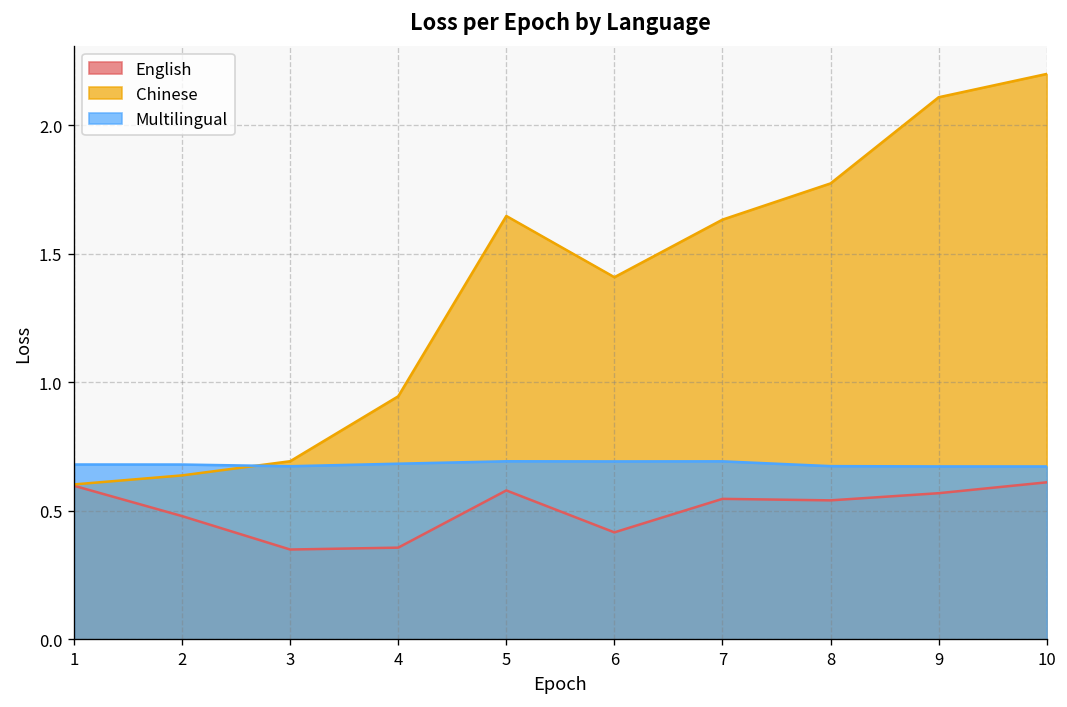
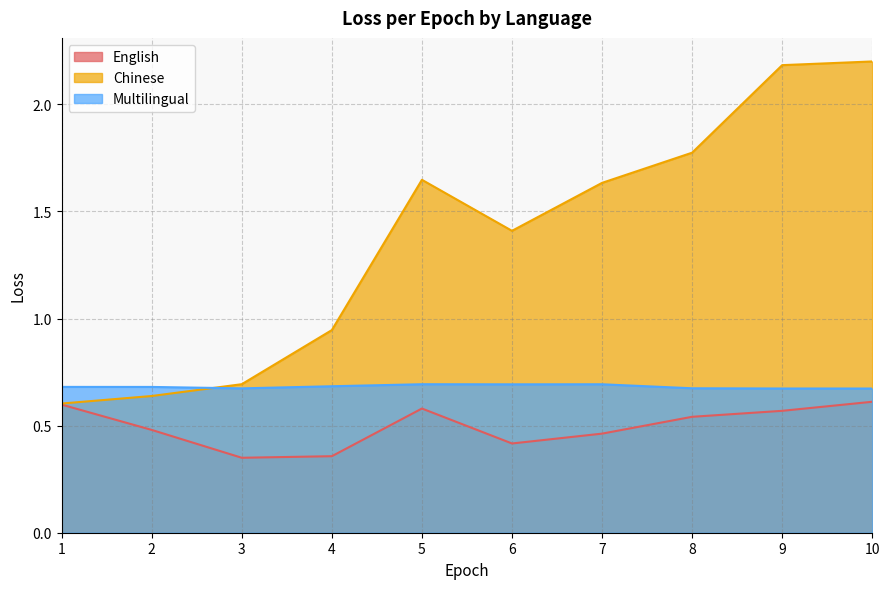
English, 7: 0.55 -> 0.46
Chinese, 9: 2.11 -> 2.18
